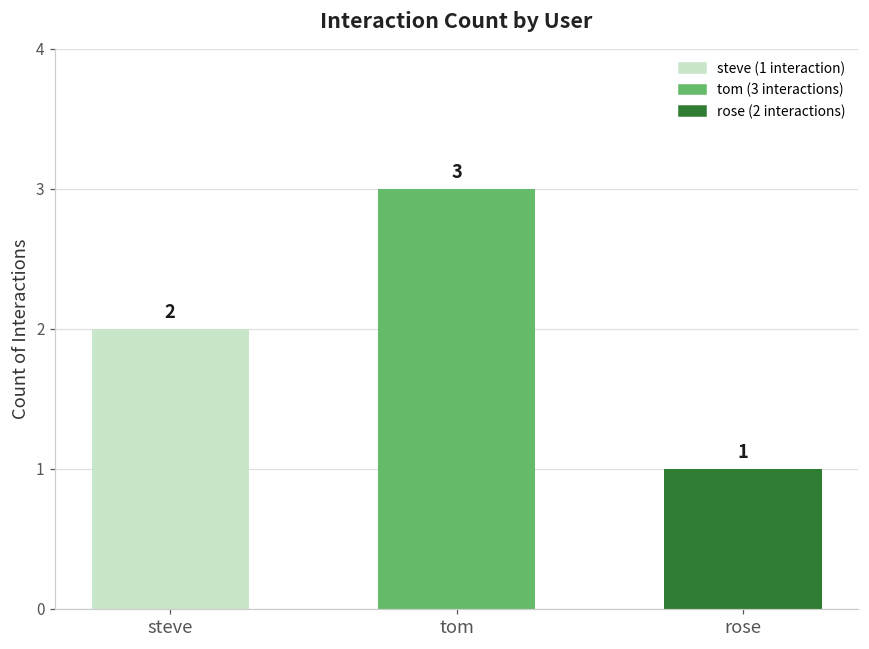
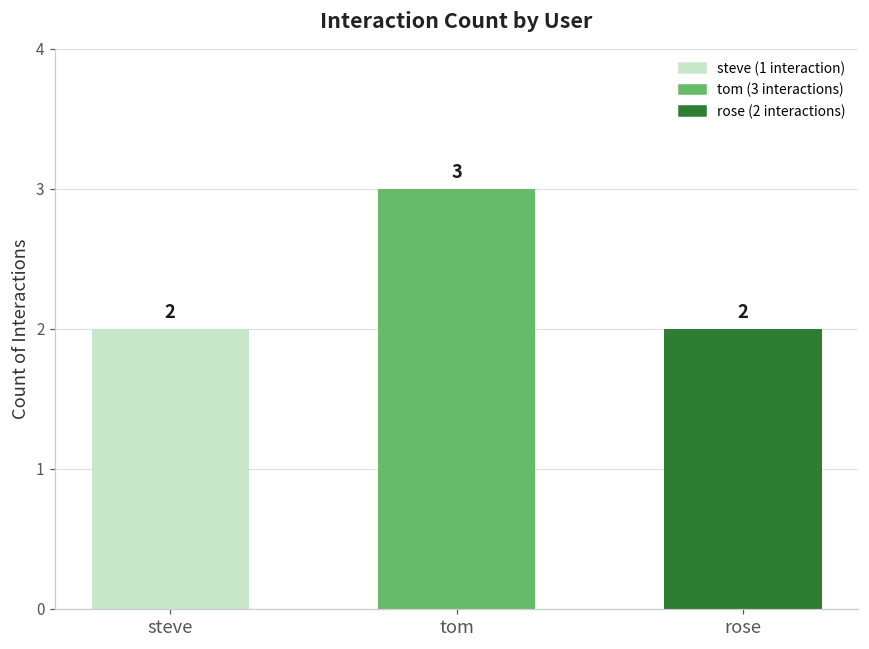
rose: 1 -> 2
